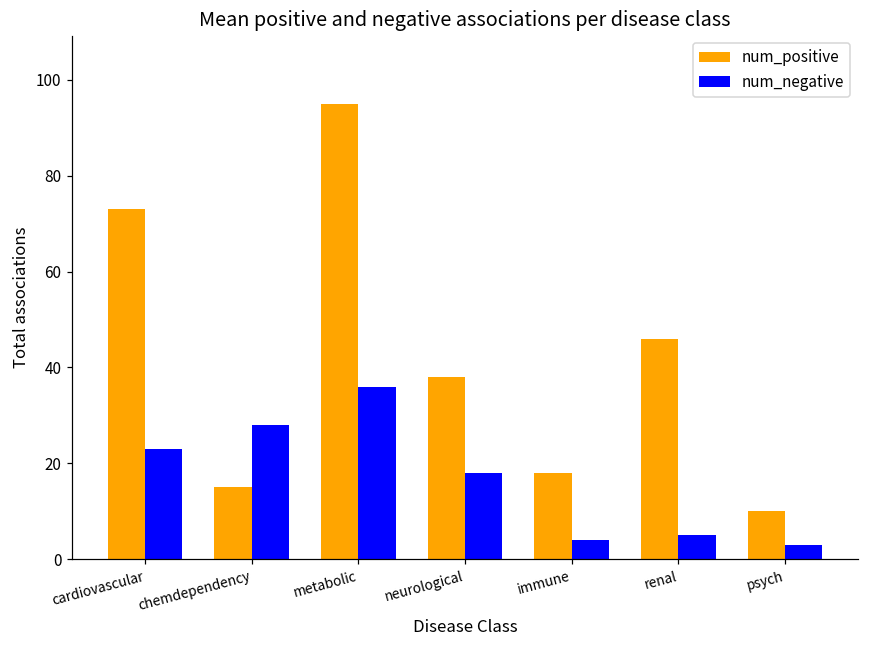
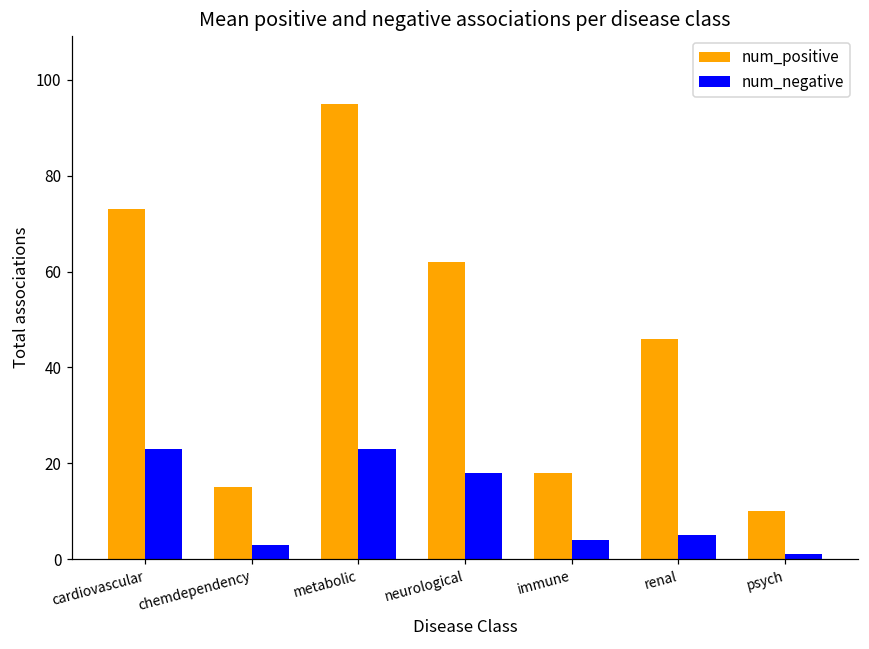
num_negative, chemdependency: 28 -> 3
num_negative, metabolic: 36 -> 23
num_positive, neurological: 38 -> 62
num_negative, psych: 3 -> 1
